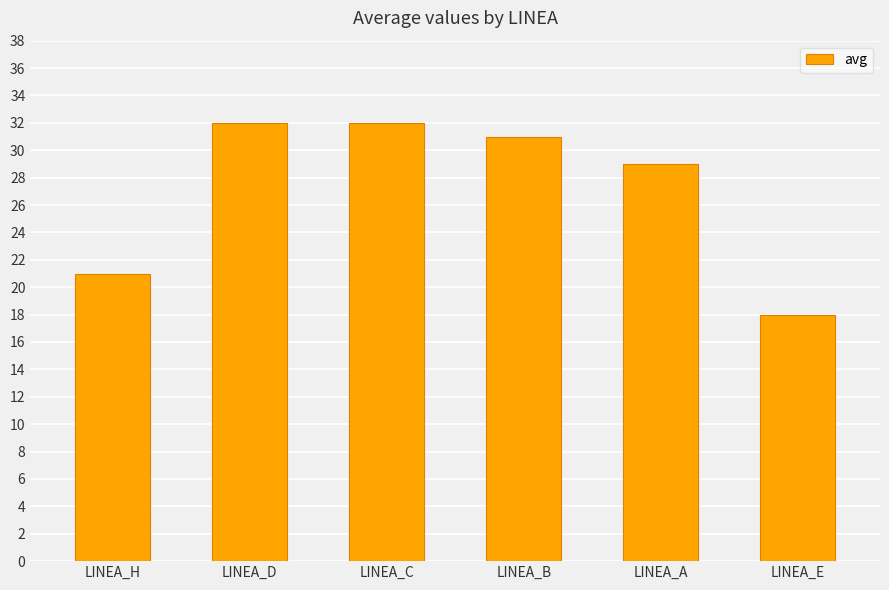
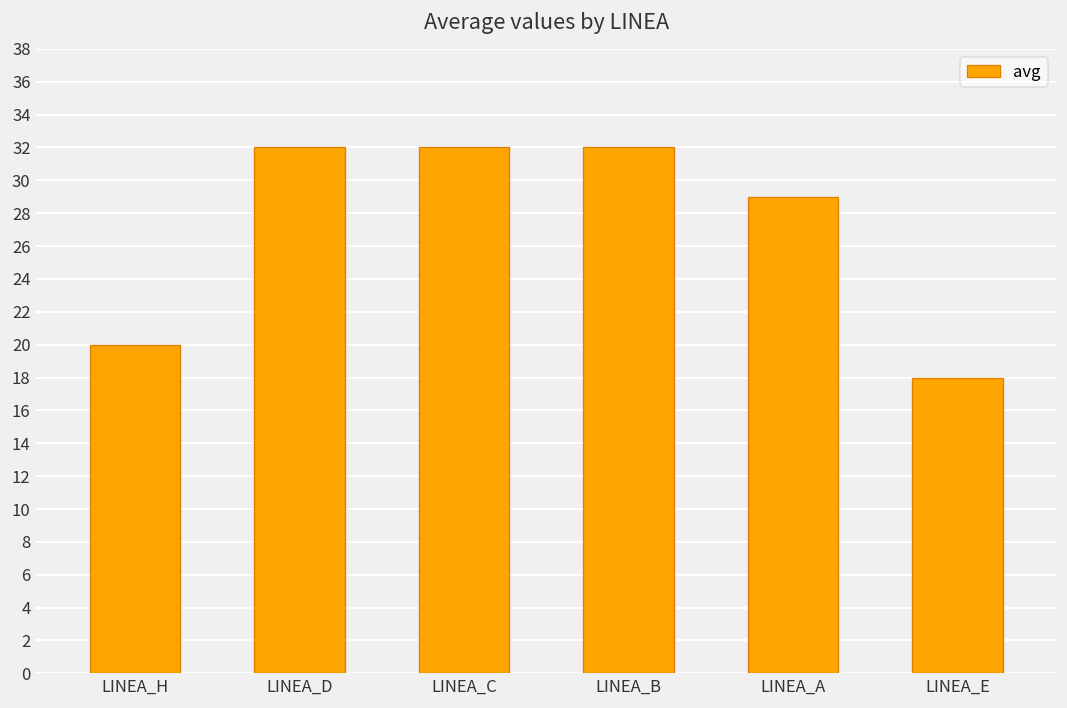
LINEA_H: 21 -> 20
LINEA_B: 31 -> 32
